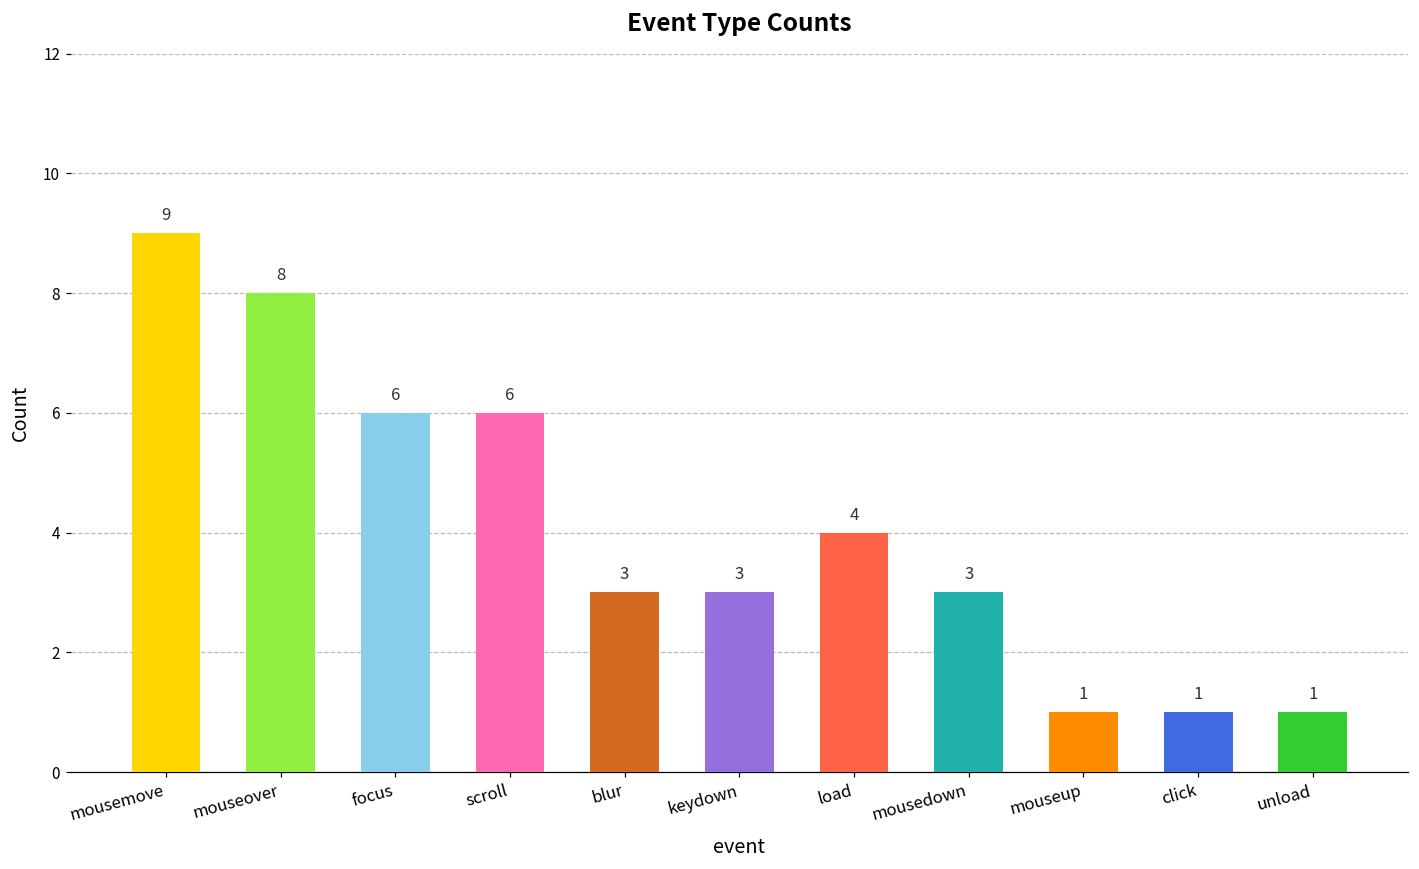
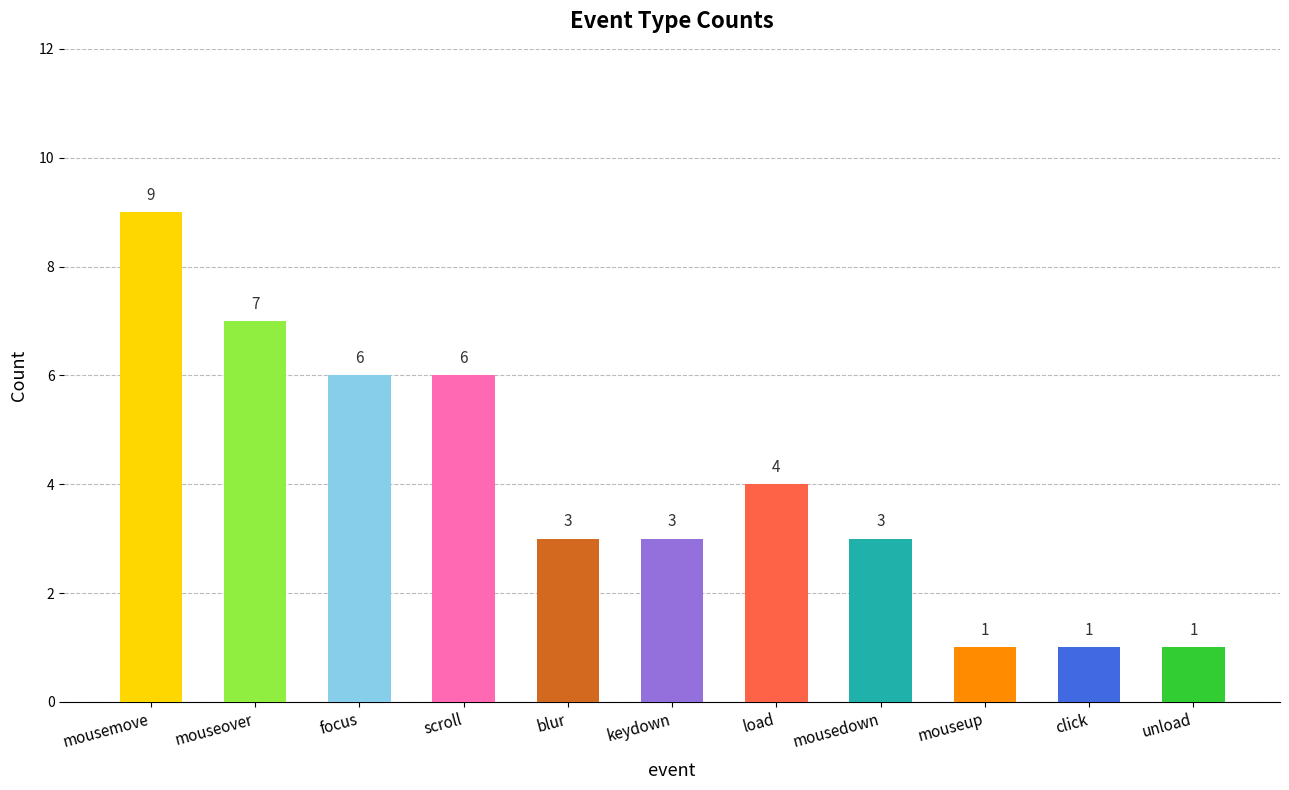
mouseover: 8 -> 7
